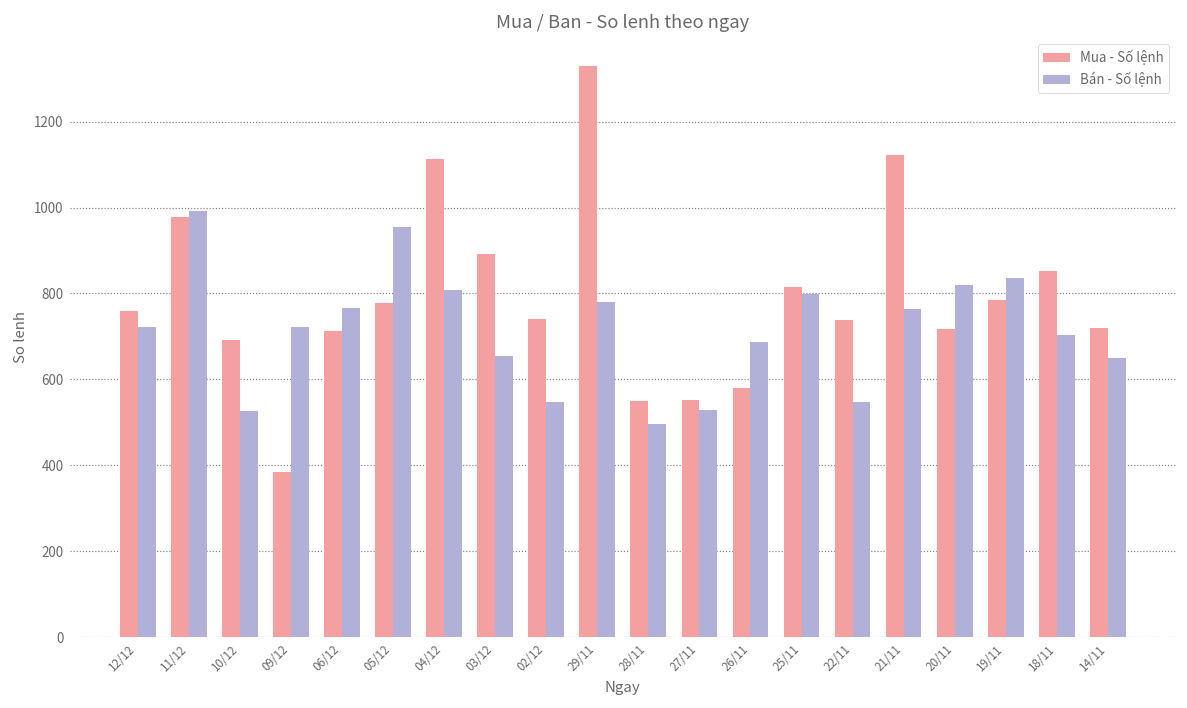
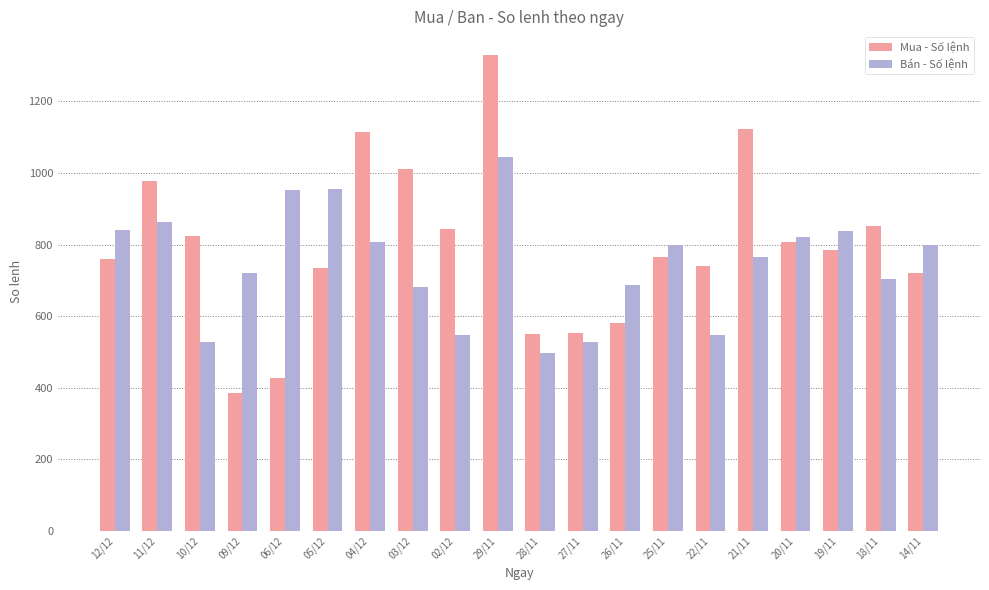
Bán - Số lệnh, 12/12: 720 -> 840
Bán - Số lệnh, 11/12: 990 -> 860
Mua - Số lệnh, 10/12: 690 -> 820
Mua - Số lệnh, 06/12: 710 -> 430
Bán - Số lệnh, 06/12: 770 -> 950
Mua - Số lệnh, 05/12: 780 -> 730
Mua - Số lệnh, 03/12: 890 -> 1010
Bán - Số lệnh, 03/12: 650 -> 680
Mua - Số lệnh, 02/12: 740 -> 840
Bán - Số lệnh, 29/11: 780 -> 1050
Mua - Số lệnh, 25/11: 820 -> 760
Mua - Số lệnh, 20/11: 720 -> 810
Bán - Số lệnh, 14/11: 650 -> 800
